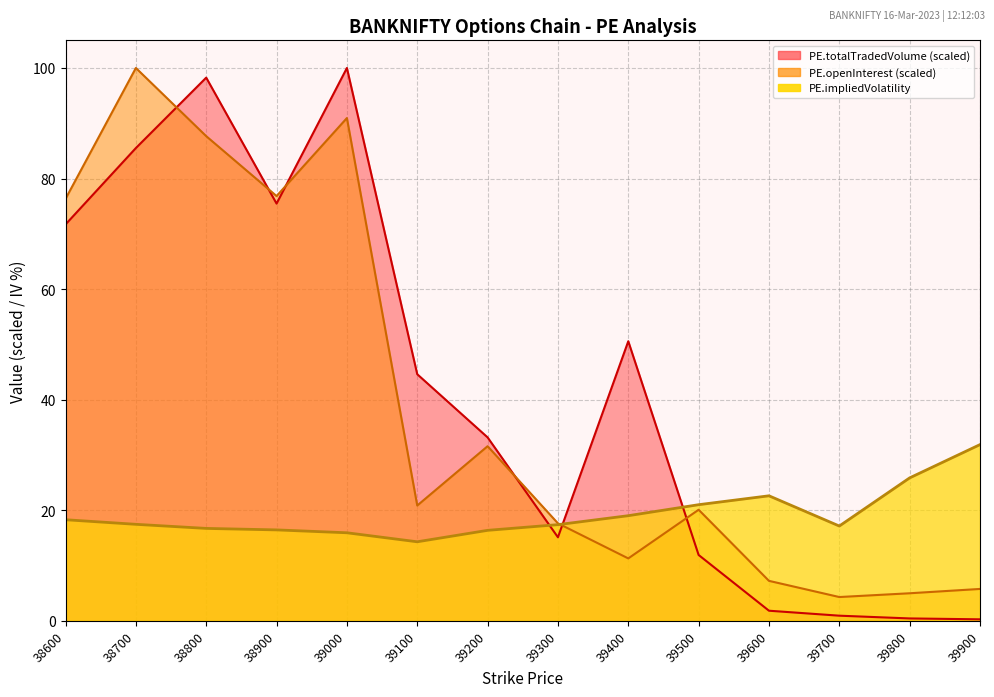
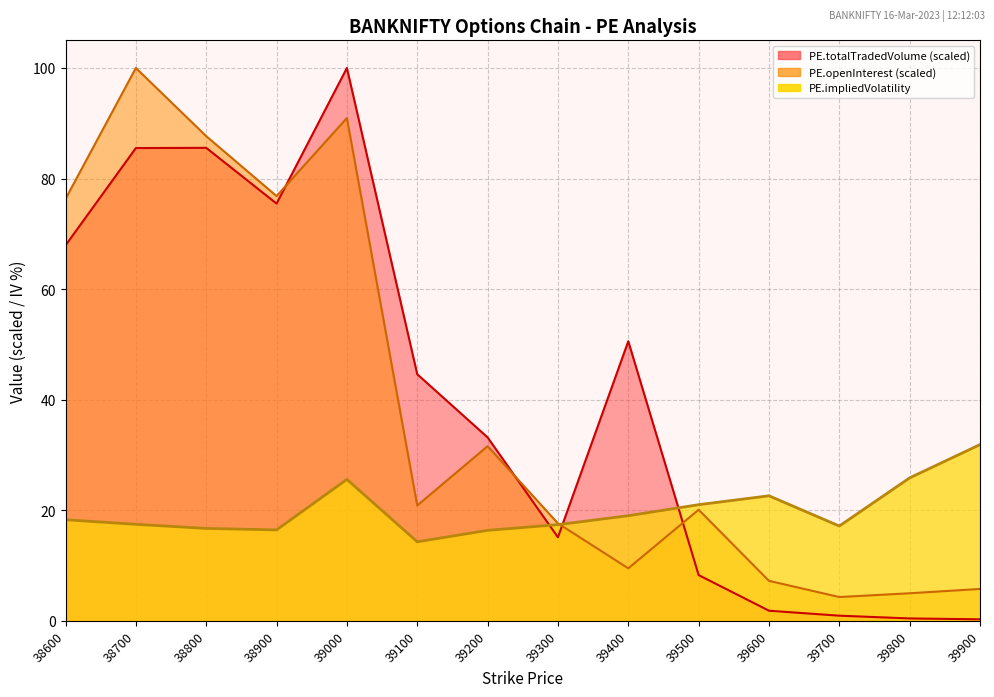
PE.totalTradedVolume (scaled), 38600: 72 -> 68
PE.totalTradedVolume (scaled), 38800: 98 -> 86
PE.impliedVolatility, 39000: 16 -> 26
PE.openInterest (scaled), 39400: 11 -> 9
PE.totalTradedVolume (scaled), 39500: 12 -> 8
